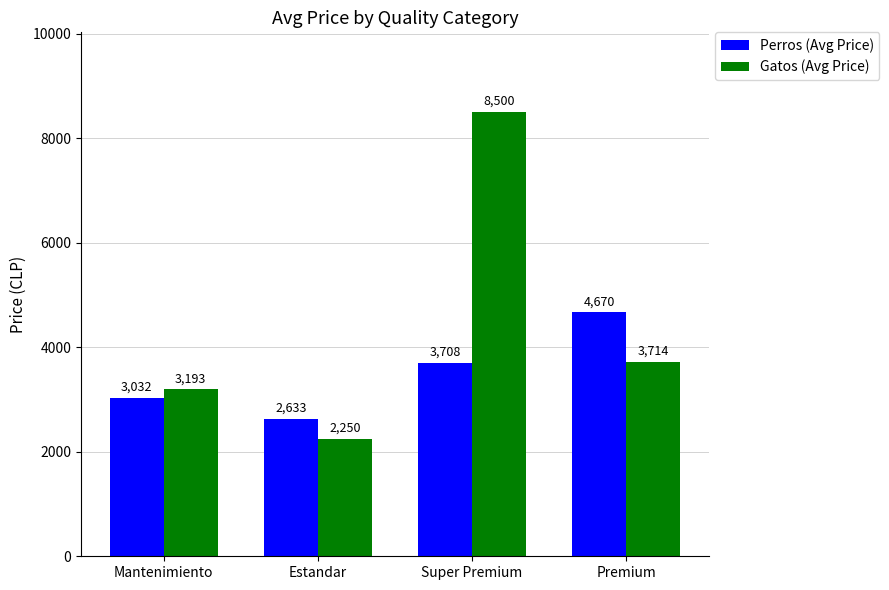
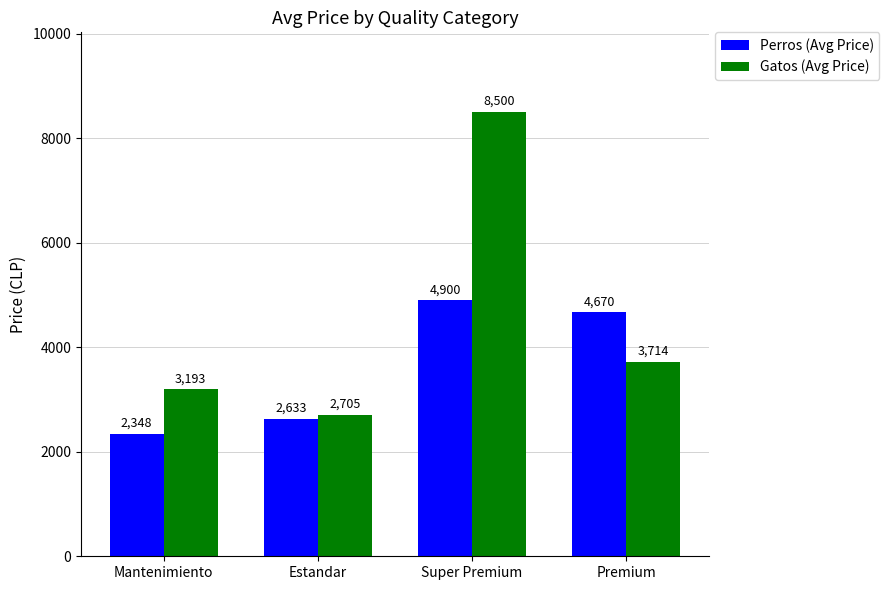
Perros (Avg Price), Mantenimiento: 3,032 -> 2,348
Gatos (Avg Price), Estandar: 2,250 -> 2,705
Perros (Avg Price), Super Premium: 3,708 -> 4,900
